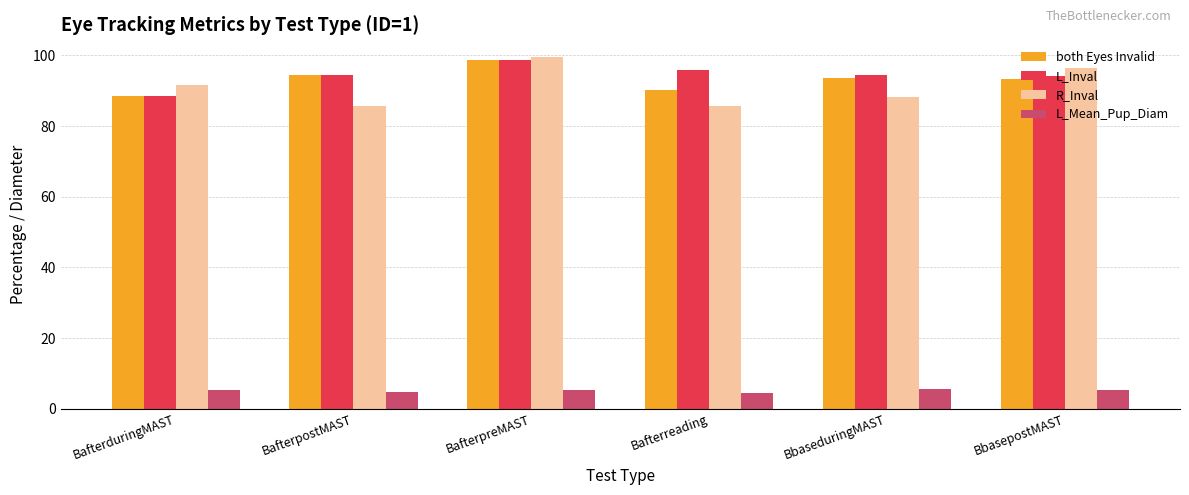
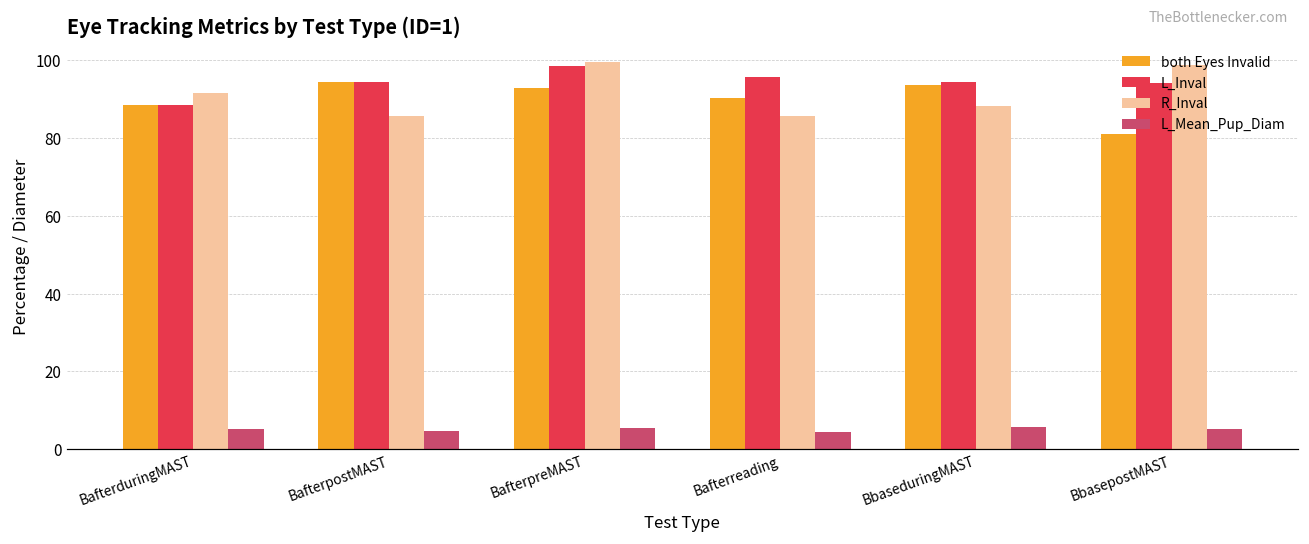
both Eyes Invalid, BafterpreMAST: 99 -> 93
both Eyes Invalid, BbasepostMAST: 93 -> 81
R_Inval, BbasepostMAST: 97 -> 99
